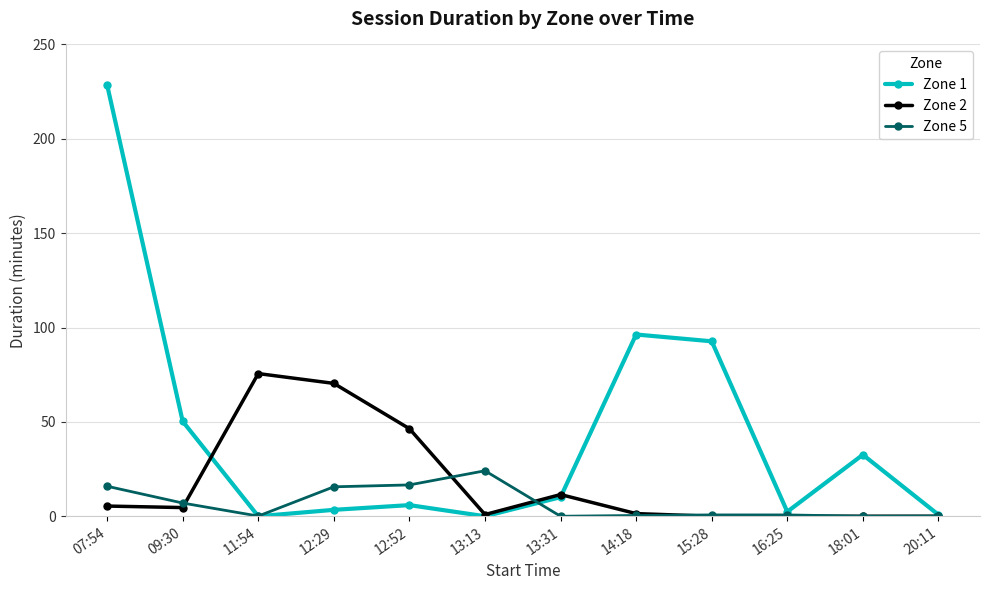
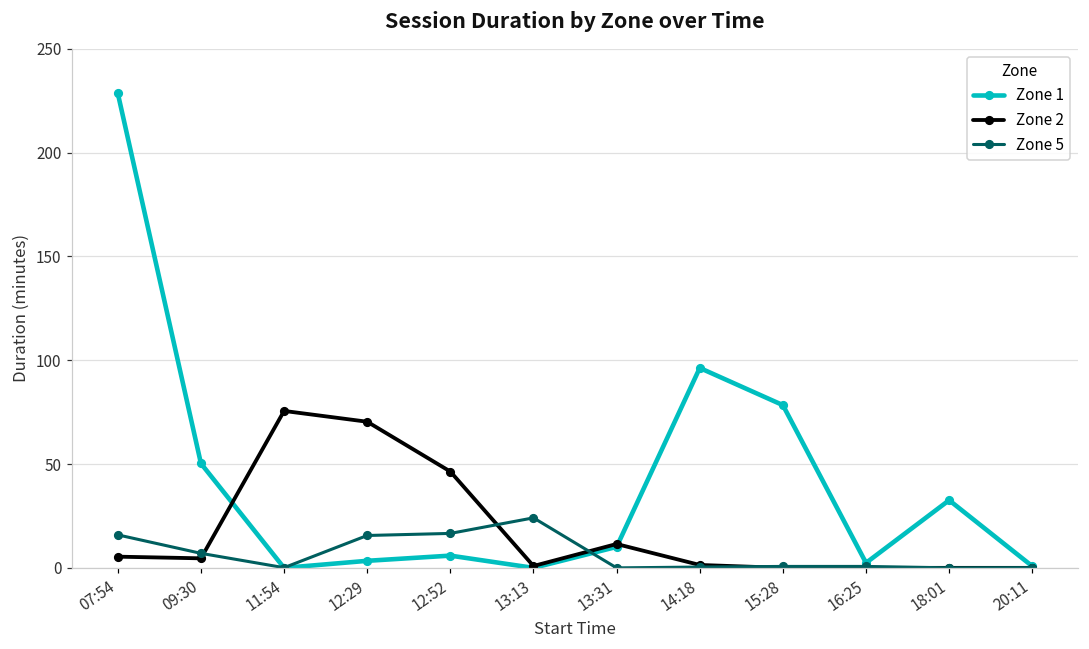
Zone 1, 15:28: 93 -> 78
